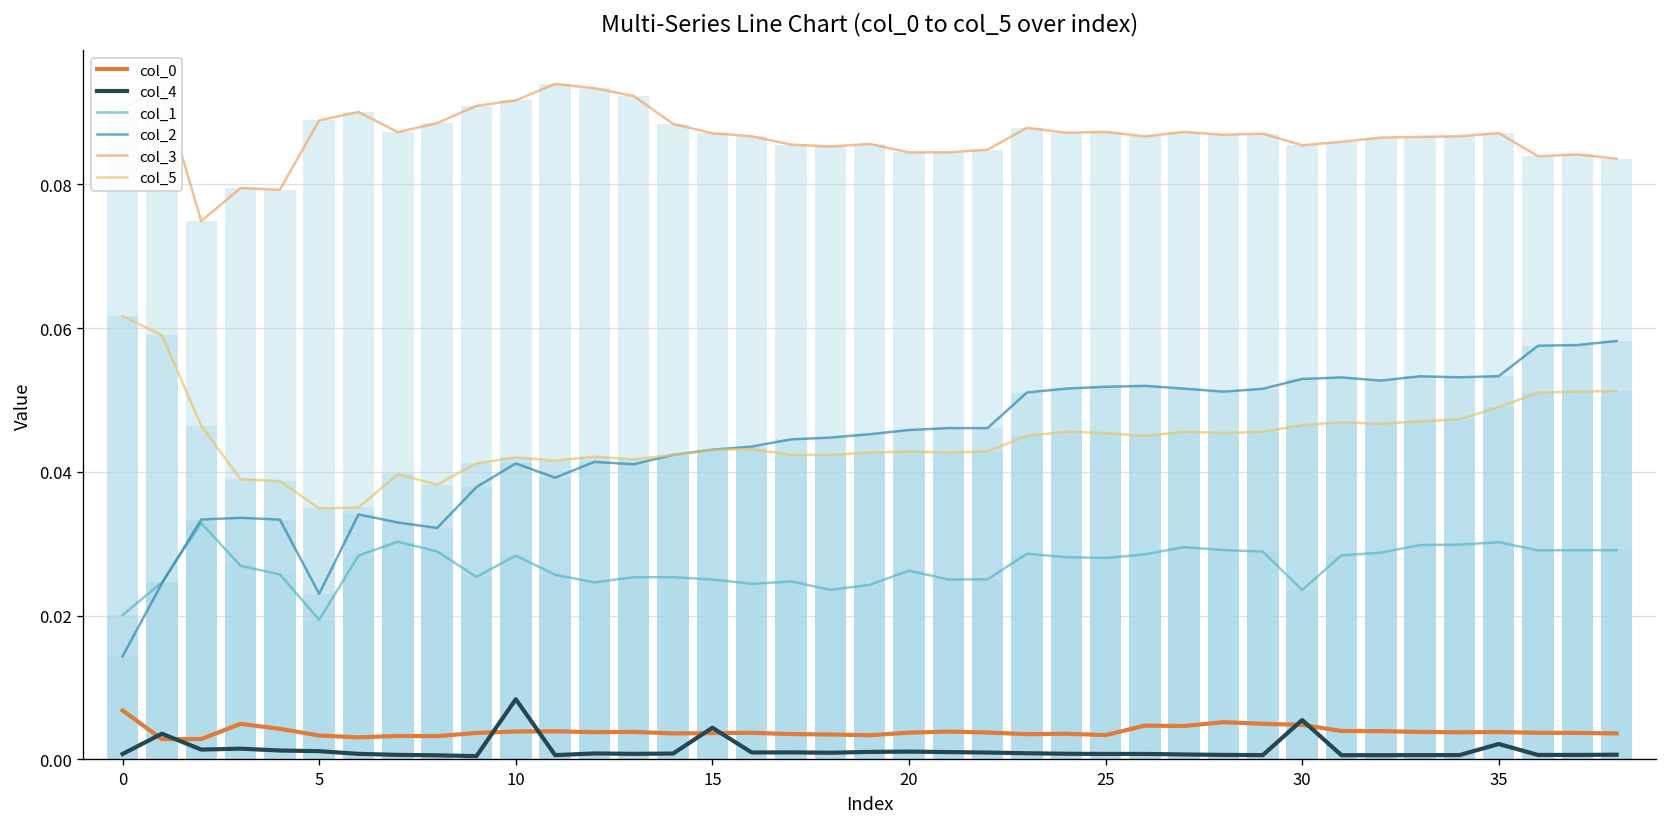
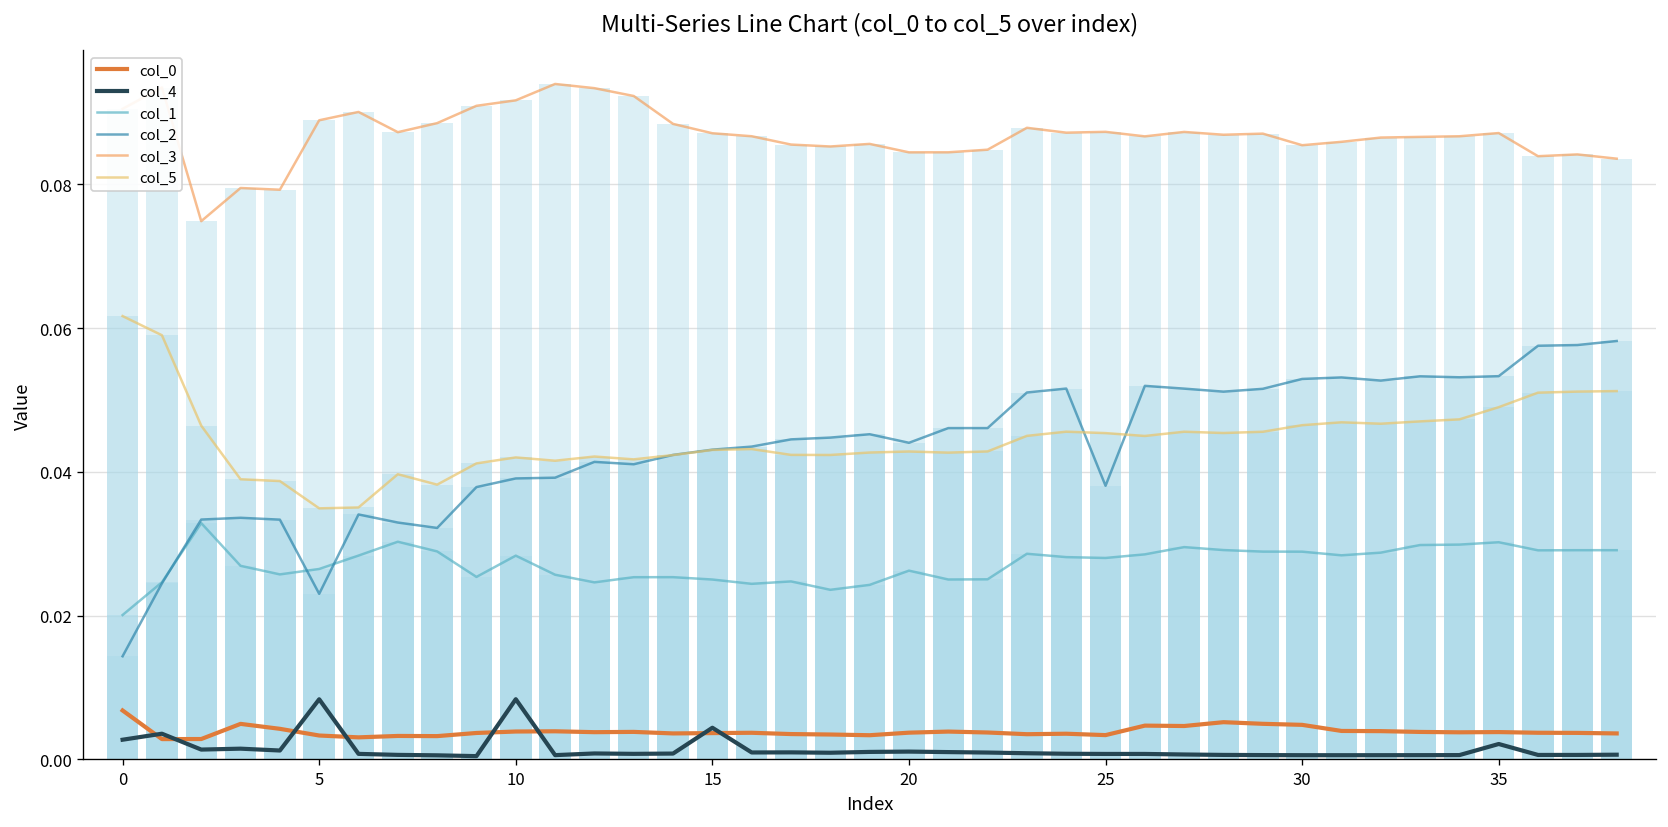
col_4, 0: 0.001 -> 0.003
col_4, 5: 0.001 -> 0.008
col_1, 5: 0.019 -> 0.027
col_2, 10: 0.041 -> 0.039
col_2, 20: 0.046 -> 0.044
col_2, 25: 0.052 -> 0.038
col_4, 30: 0.005 -> 0.001
col_1, 30: 0.024 -> 0.029
